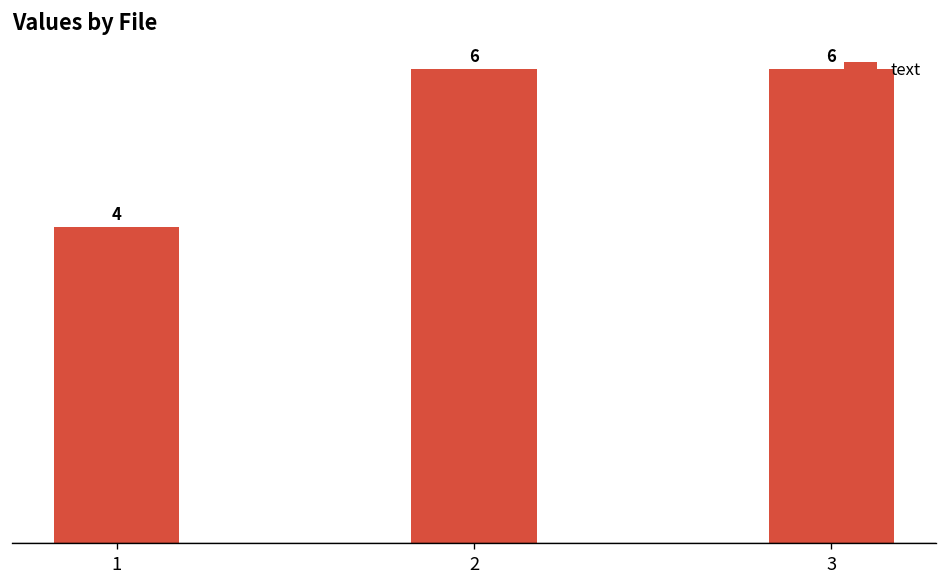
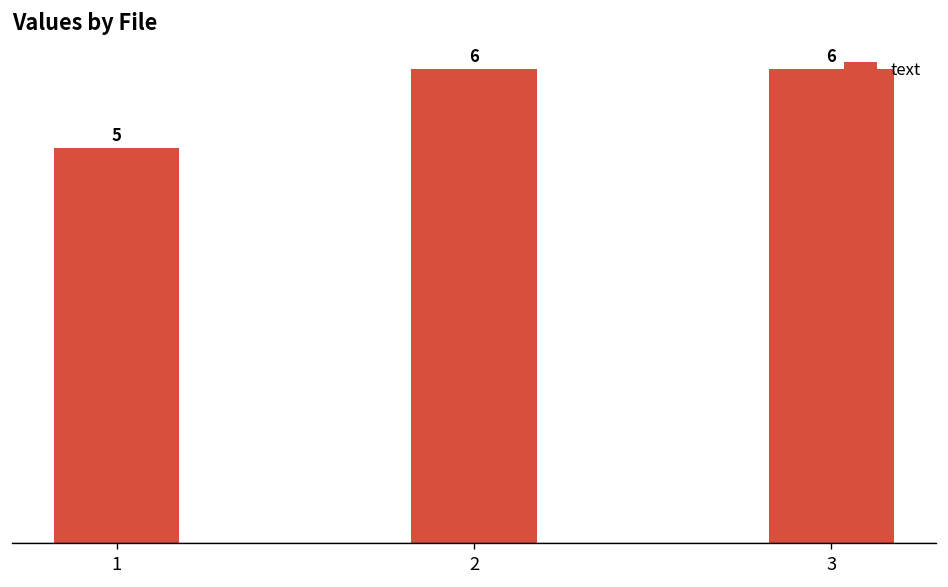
1: 4 -> 5
